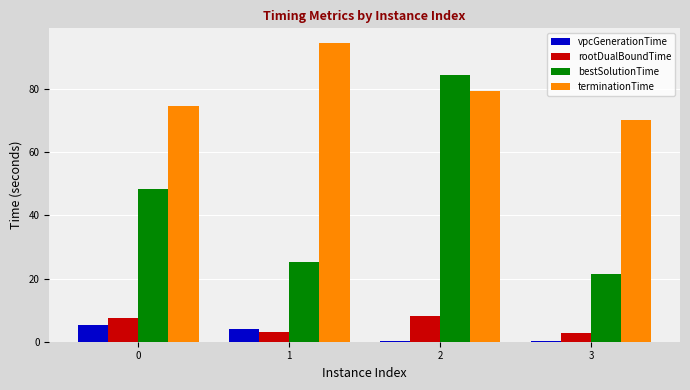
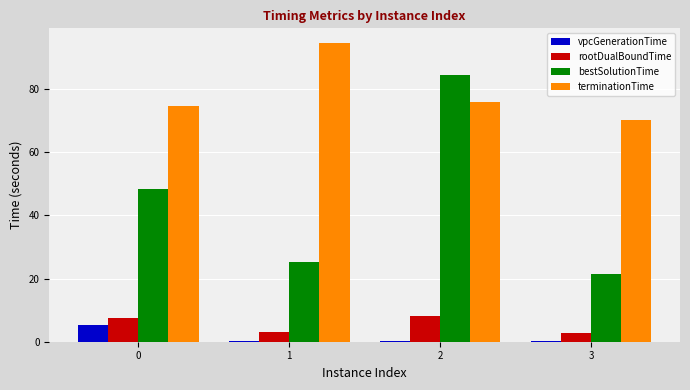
vpcGenerationTime, 1: 4 -> 0
terminationTime, 2: 80 -> 76
